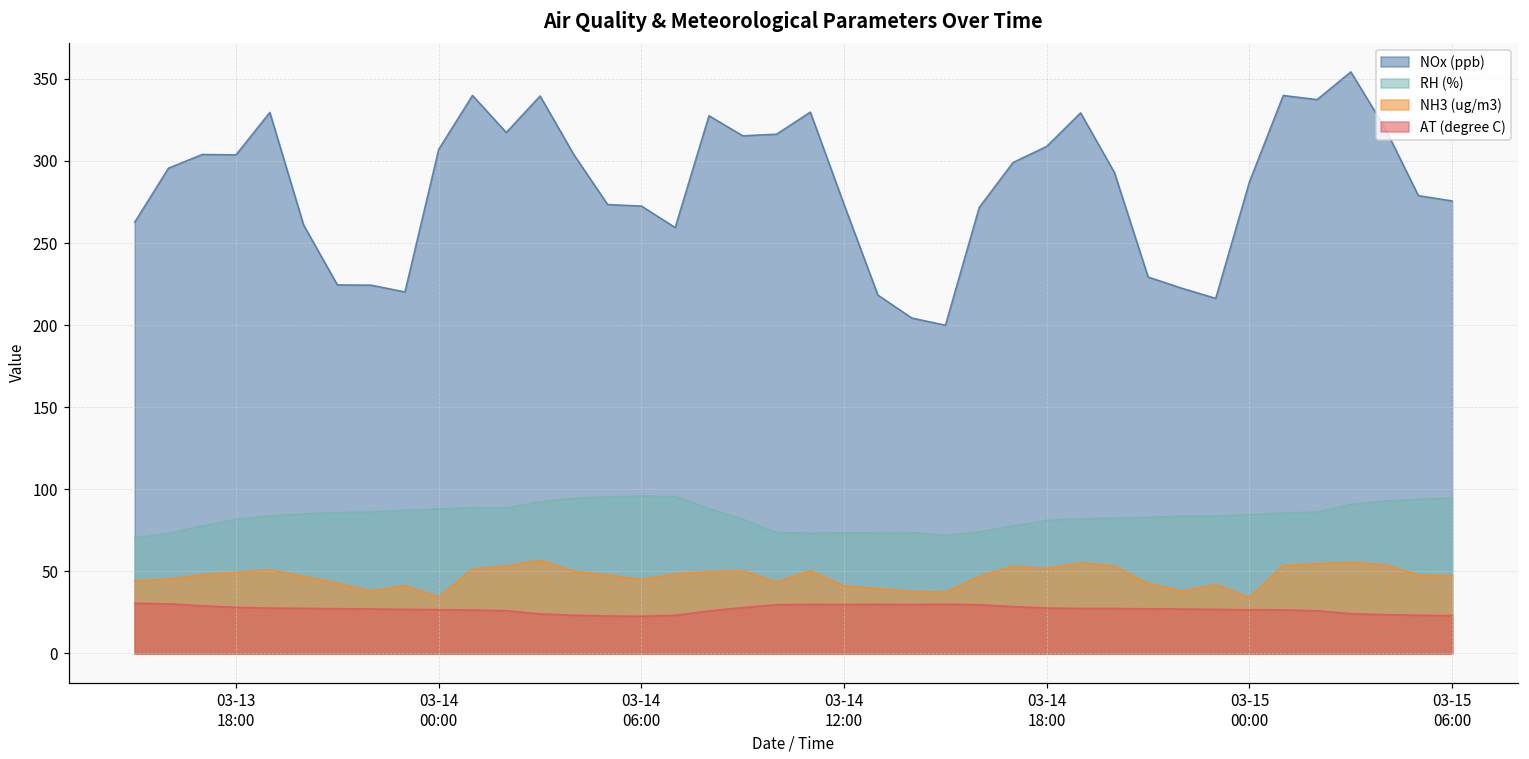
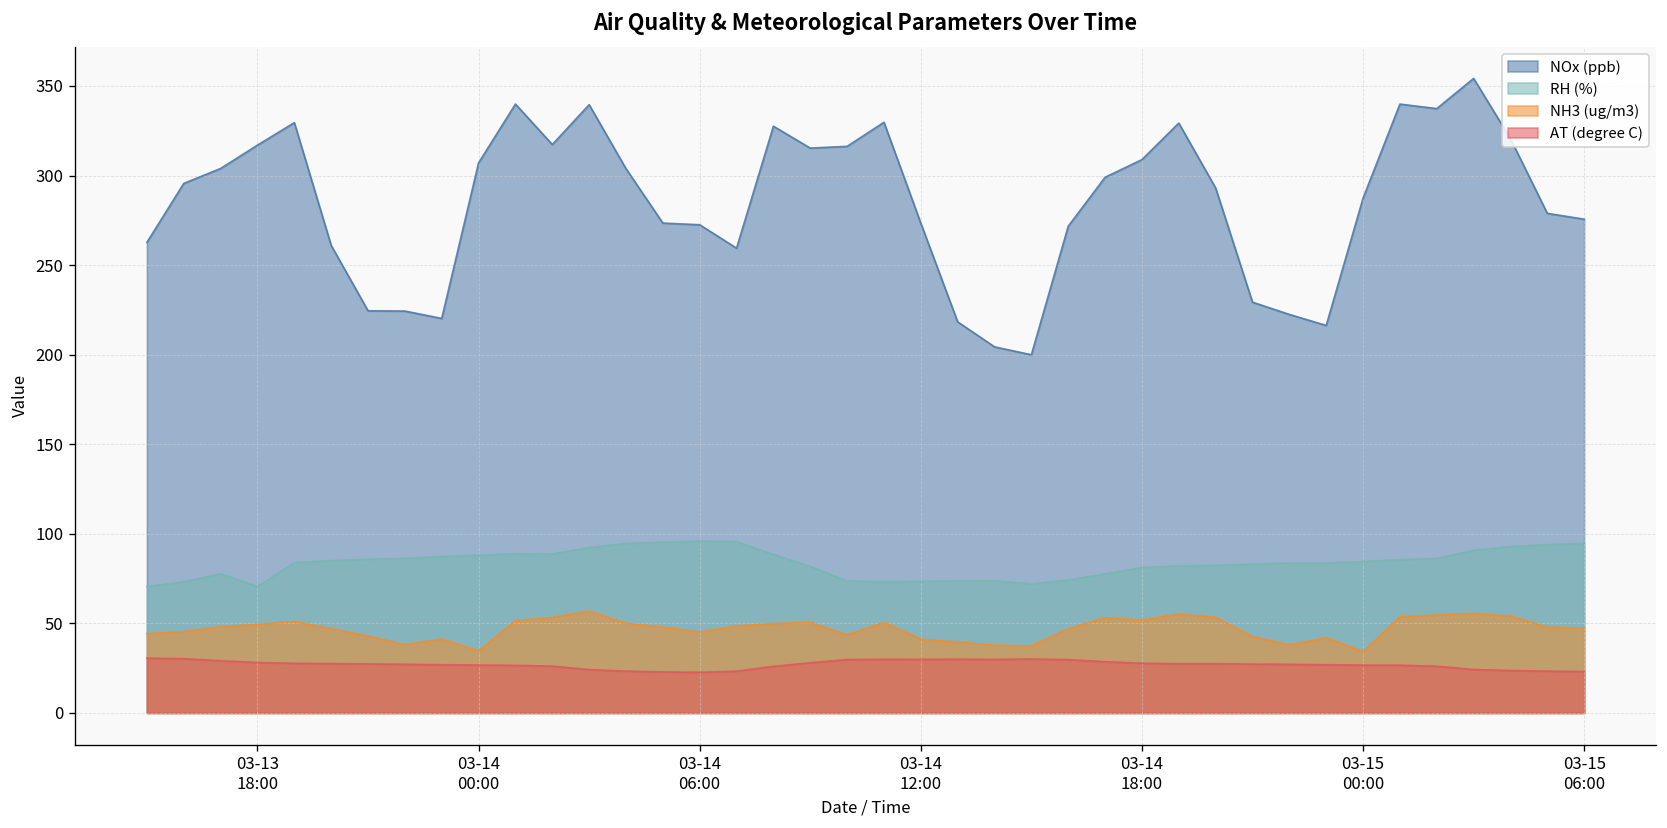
NOx (ppb), 03-13 18:00: 304 -> 317
RH (%), 03-13 18:00: 82 -> 71
